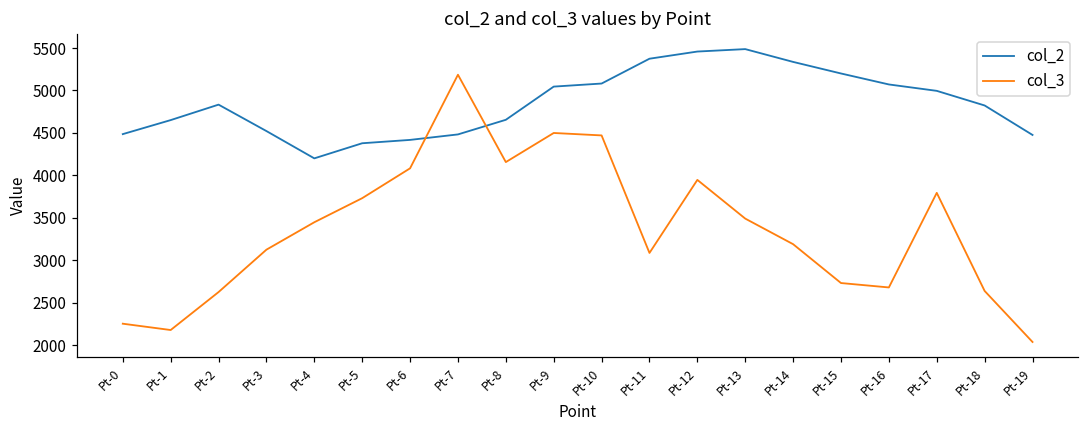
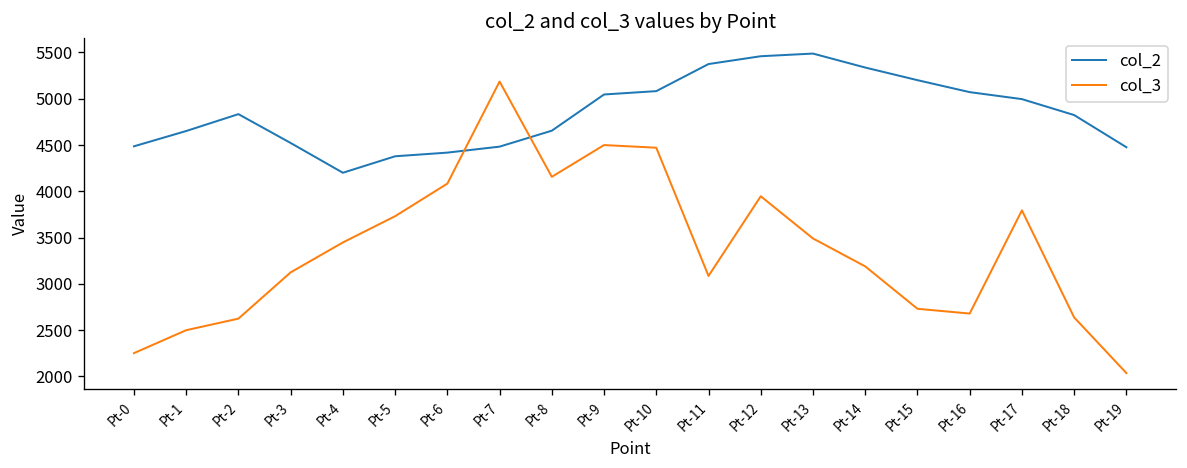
col_3, Pt-1: 2200 -> 2500
